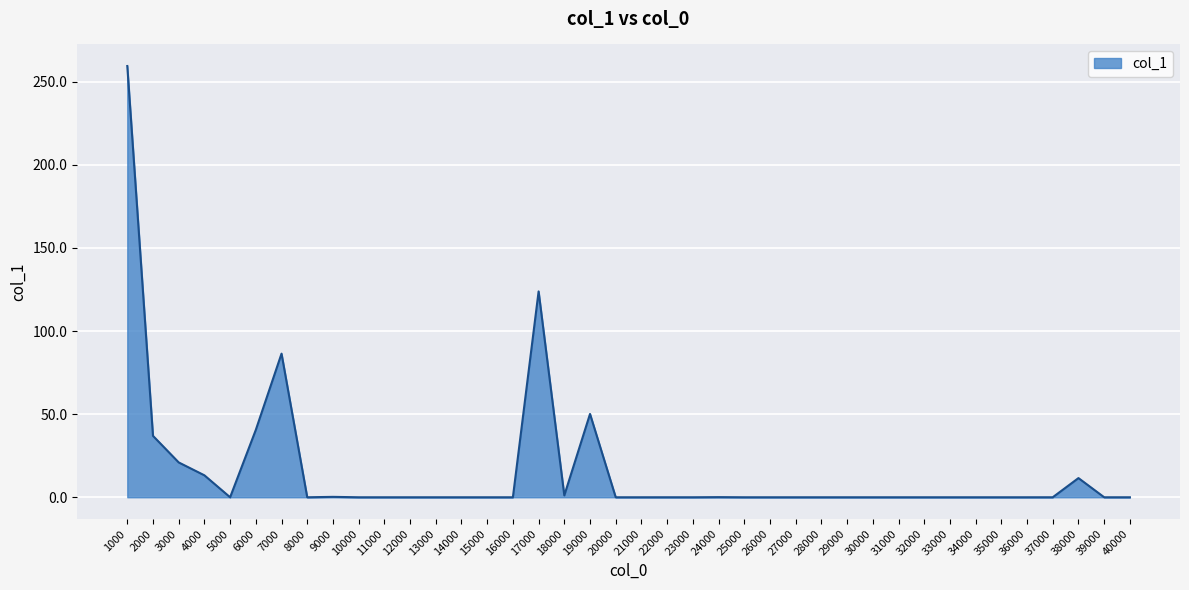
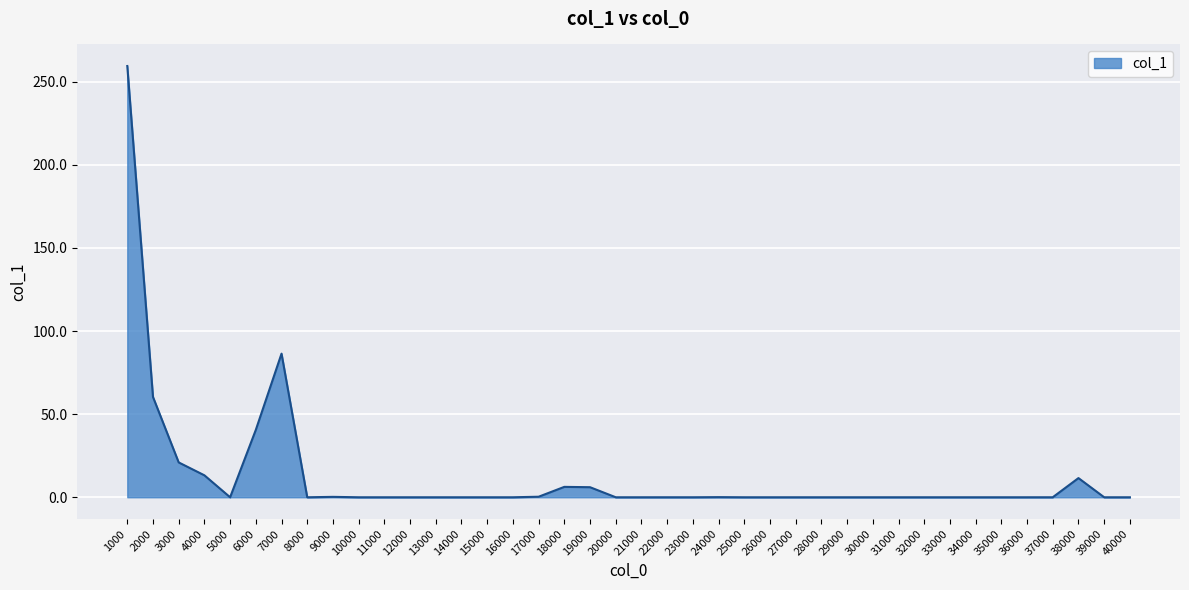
2000: 37 -> 60
17000: 124 -> 0
18000: 1 -> 6
19000: 50 -> 6
